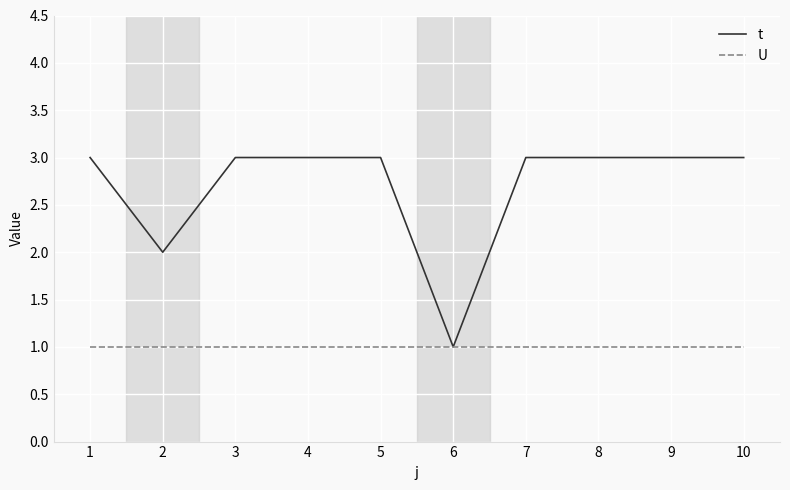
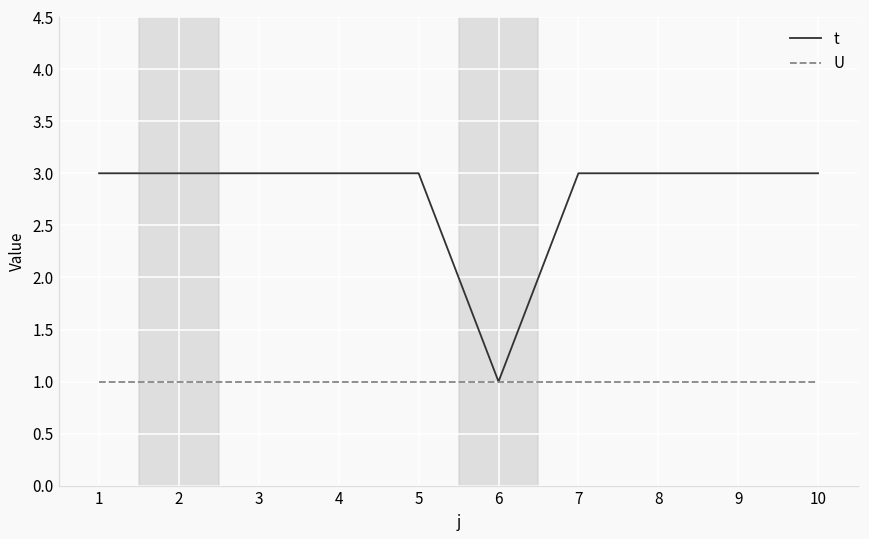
t, 2: 2 -> 3
